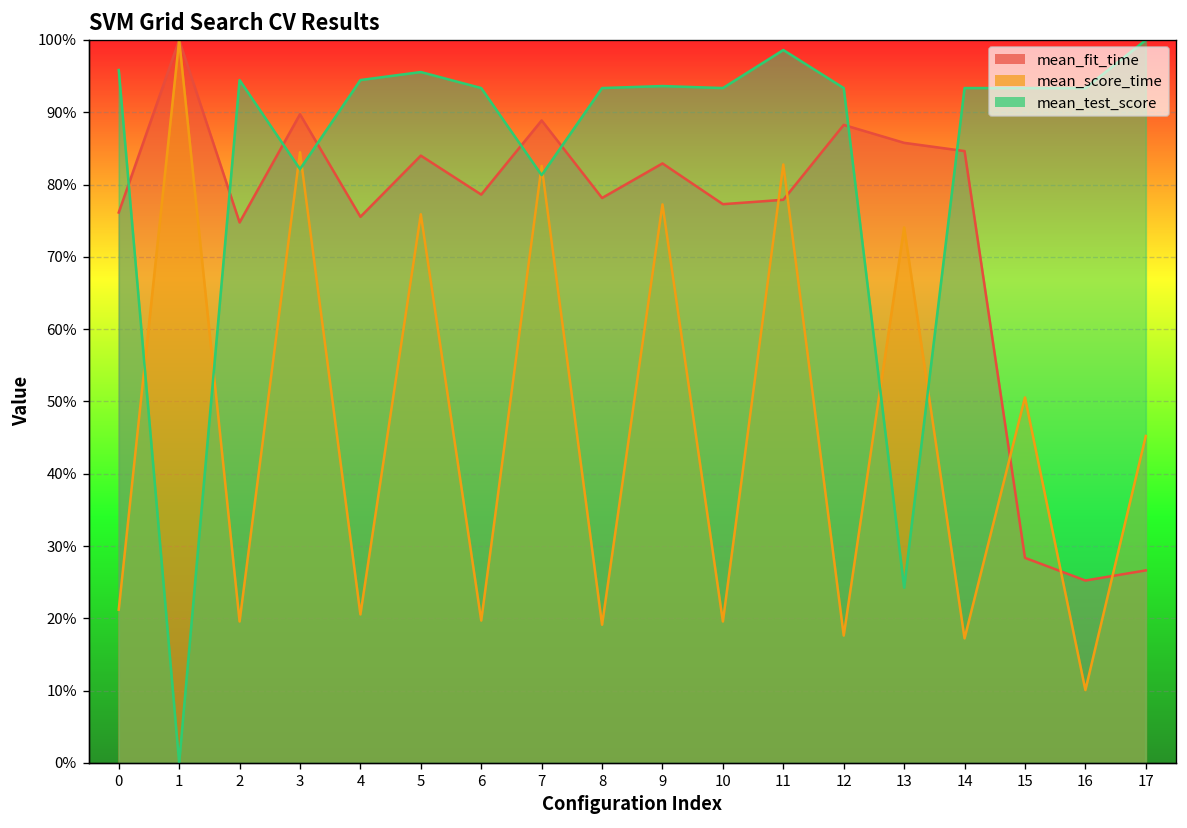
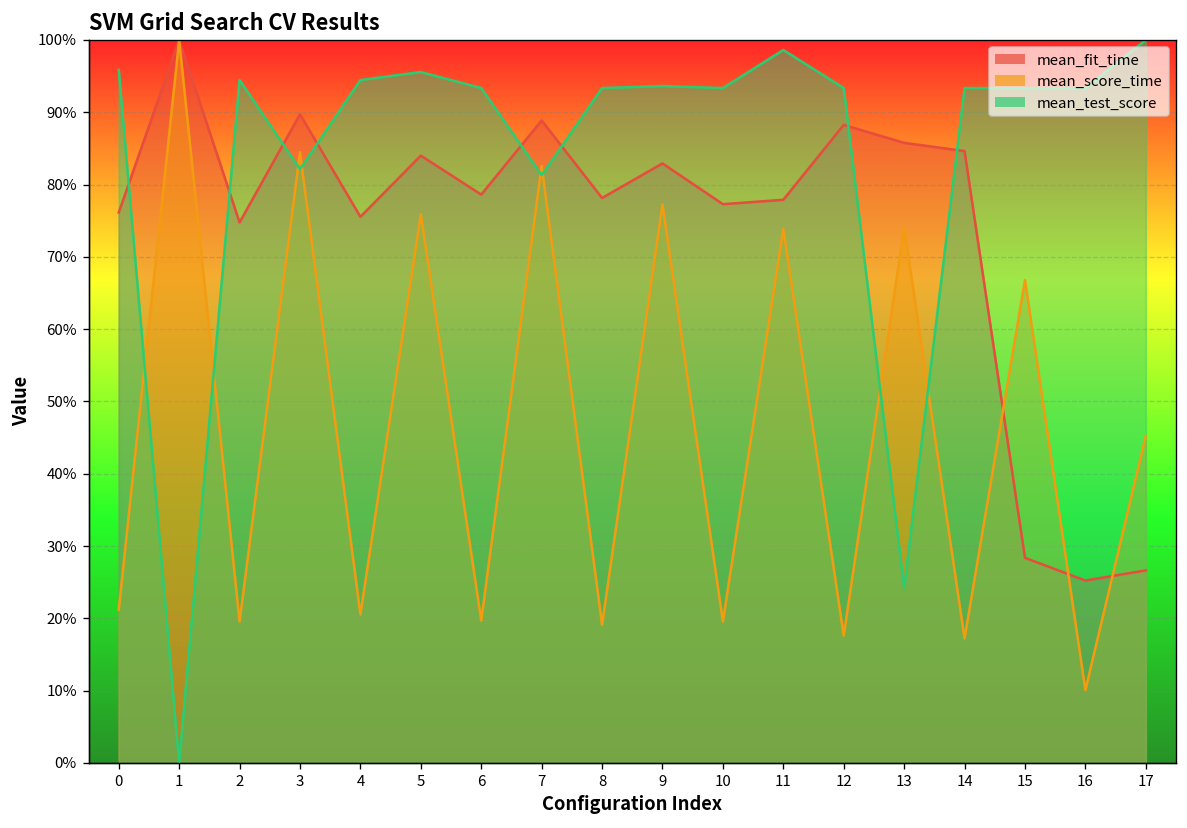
mean_score_time, 11: 83% -> 74%
mean_score_time, 15: 51% -> 67%
